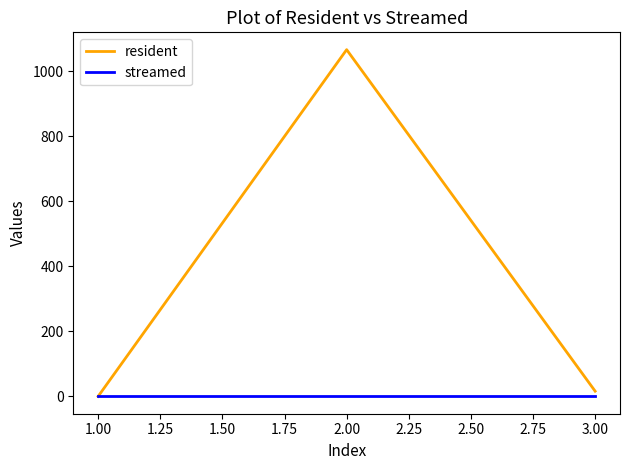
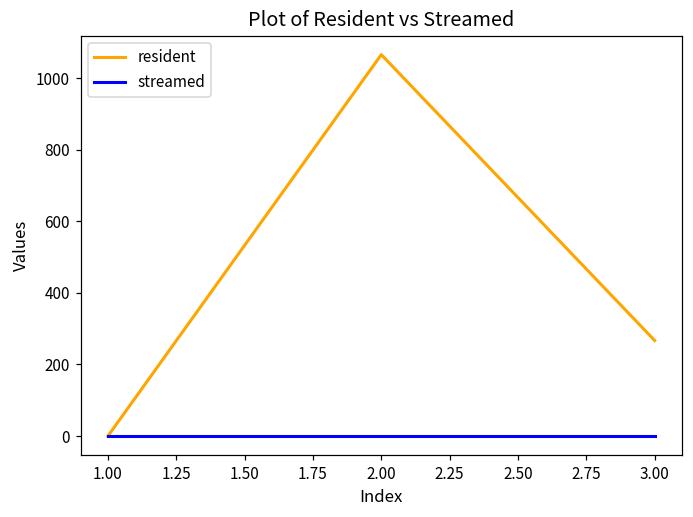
resident, 3.00: 20 -> 270
